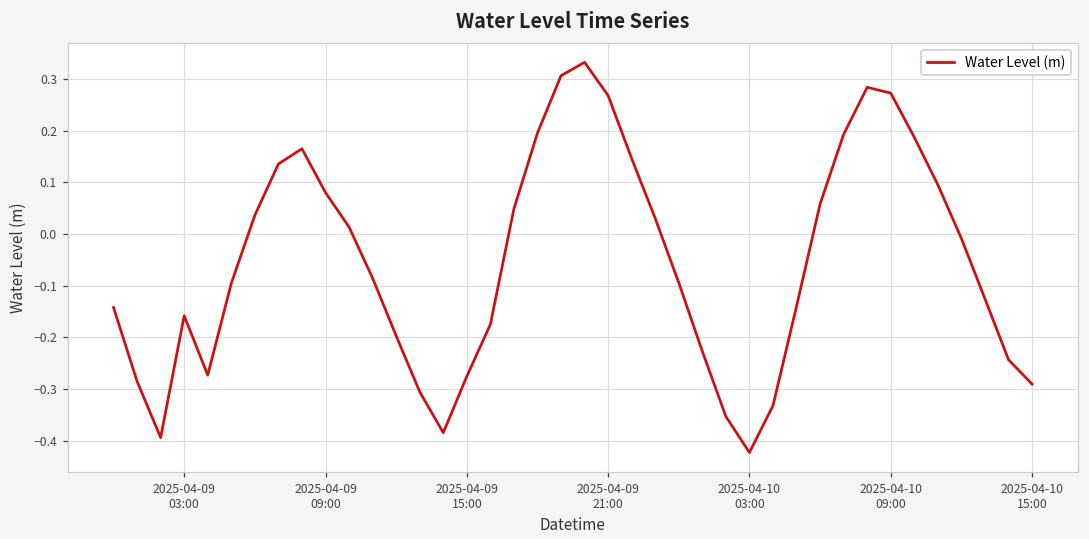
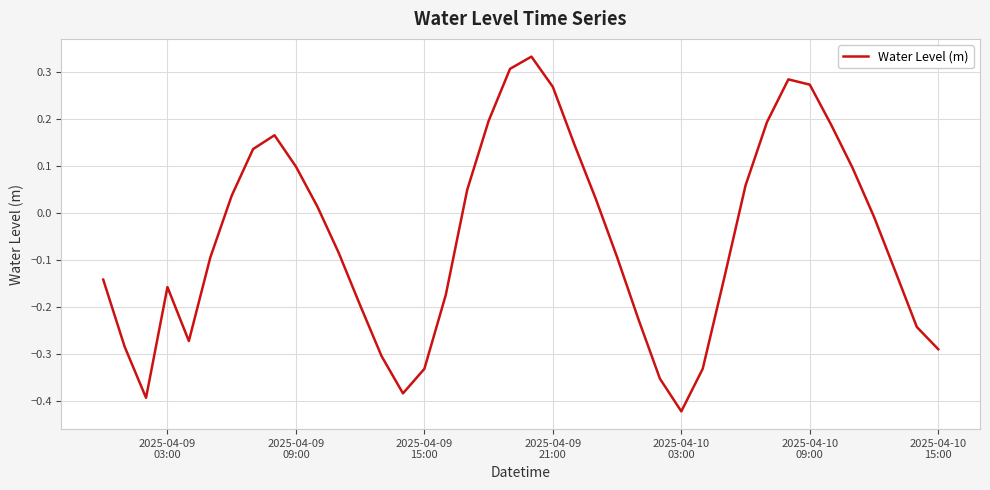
2025-04-09 09:00: 0.08 -> 0.10
2025-04-09 15:00: -0.28 -> -0.33
